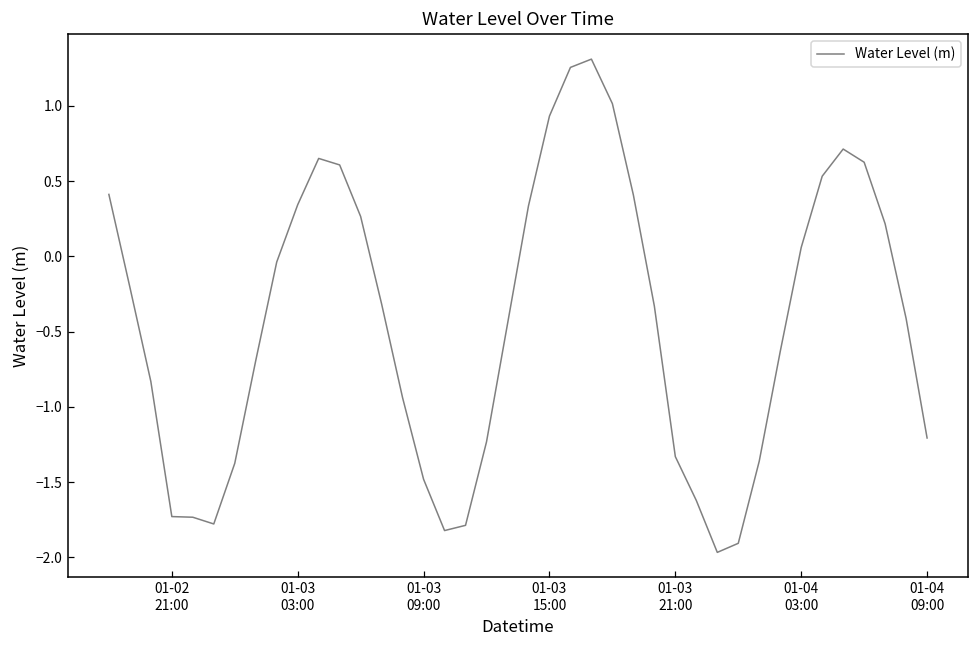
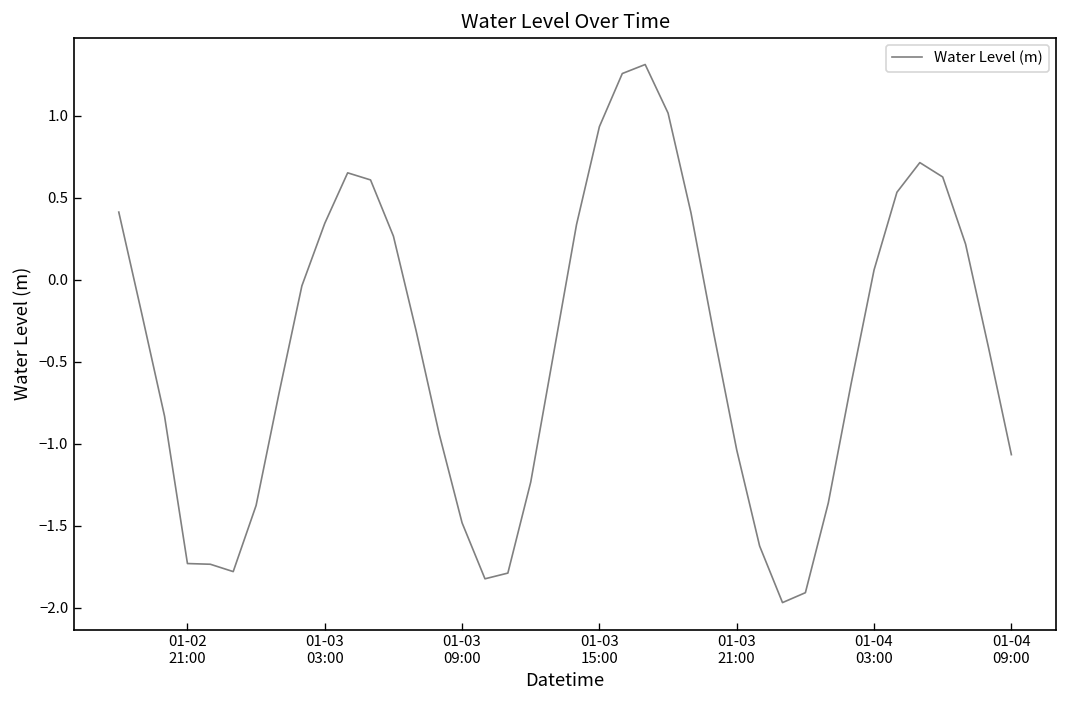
01-03 21:00: -1.33 -> -1.04
01-04 09:00: -1.21 -> -1.07
